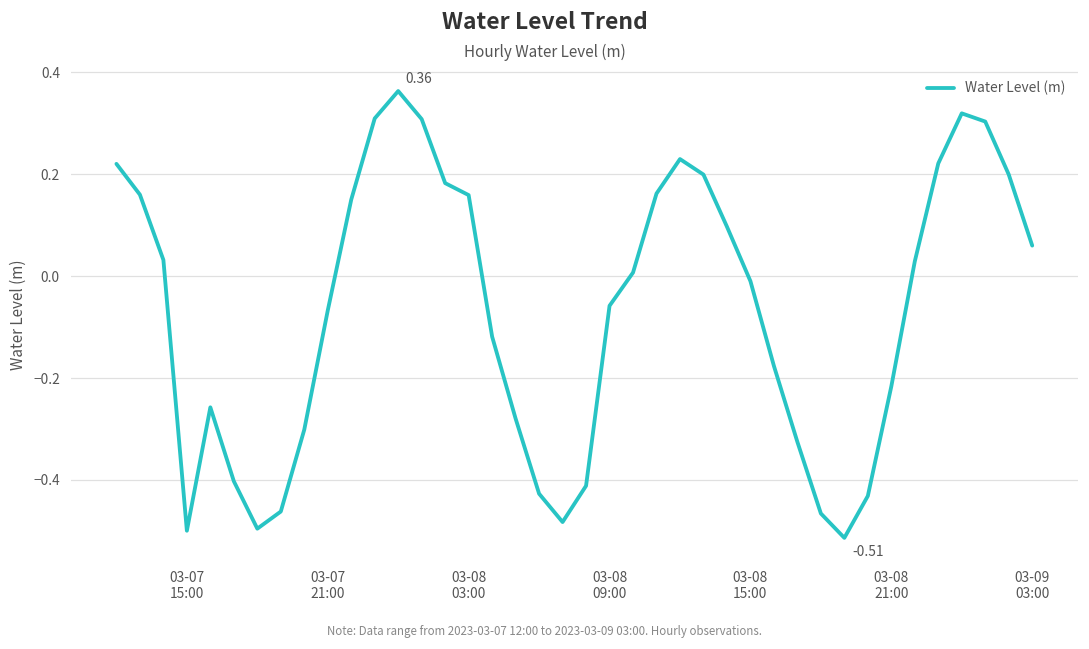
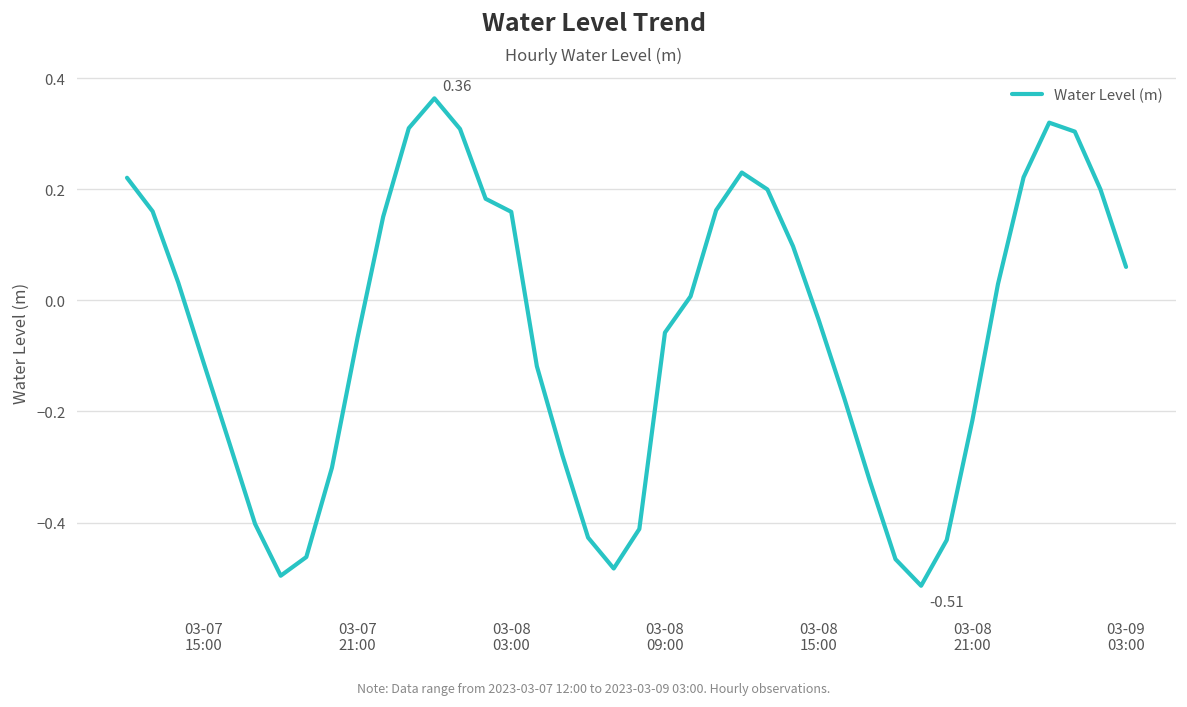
03-07 15:00: -0.50 -> -0.11
03-08 15:00: -0.01 -> -0.04
